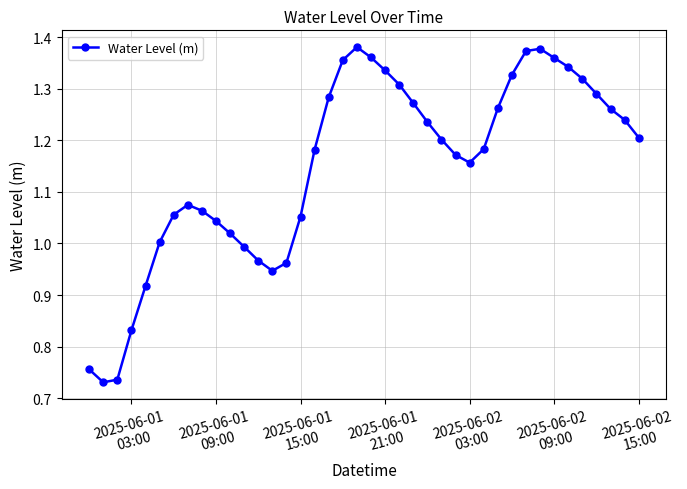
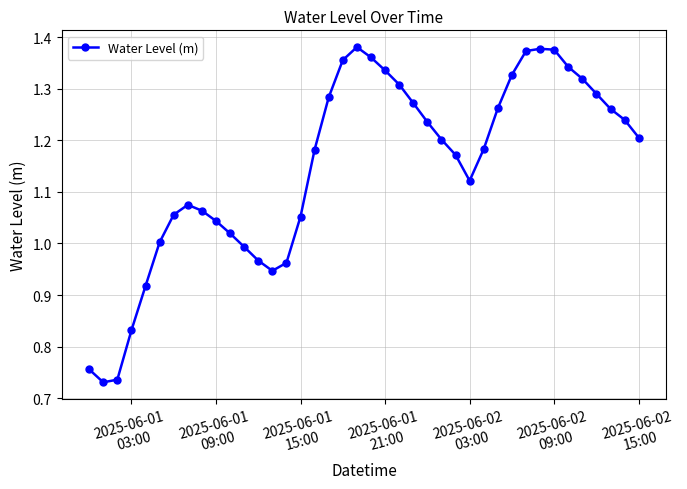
2025-06-02 03:00: 1.16 -> 1.12
2025-06-02 09:00: 1.36 -> 1.38
